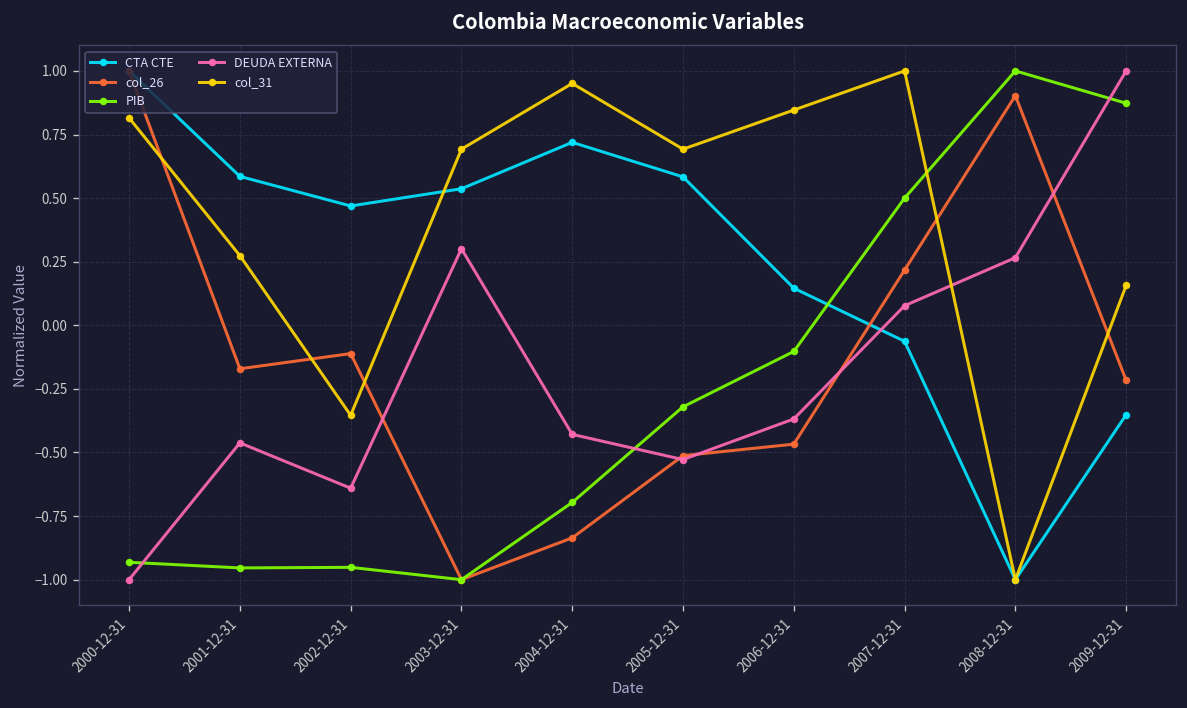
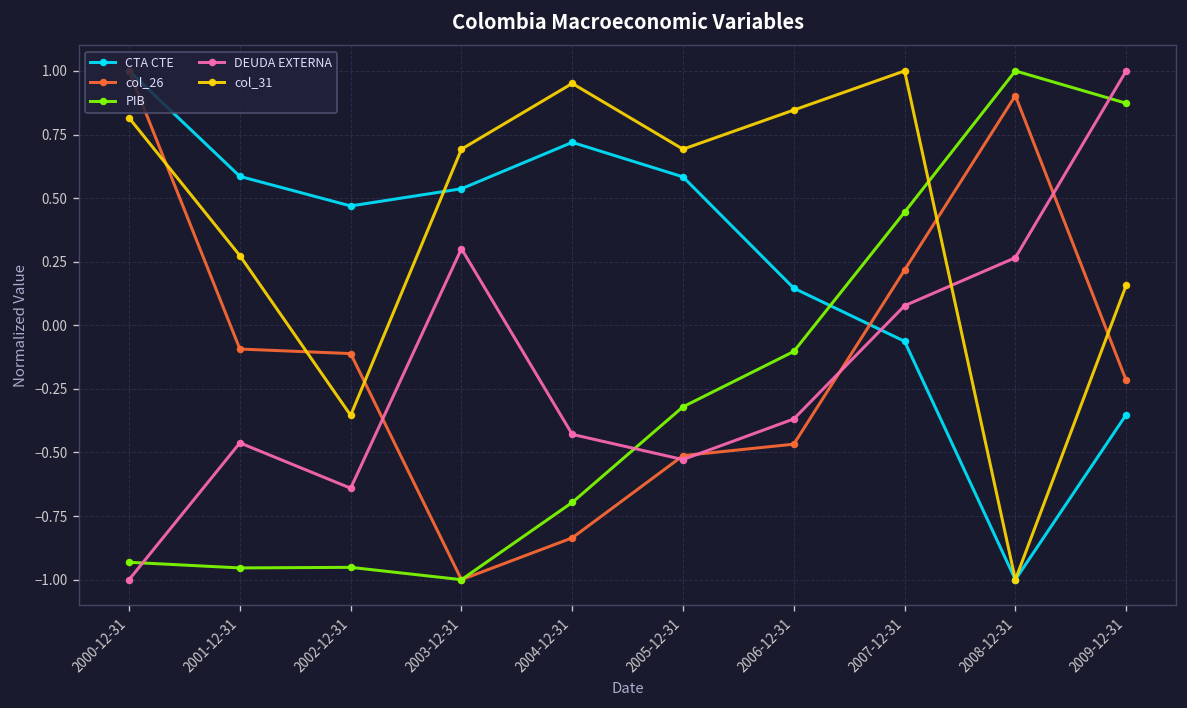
col_26, 2001-12-31: -0.17 -> -0.09
PIB, 2007-12-31: 0.50 -> 0.44
